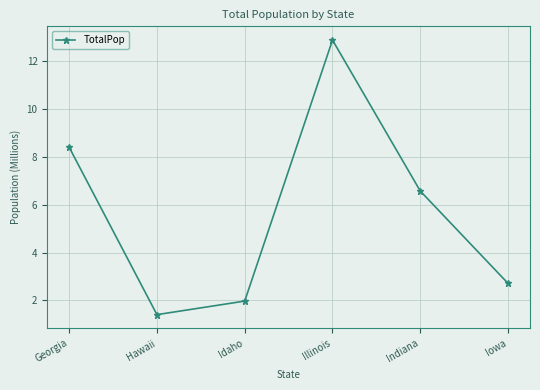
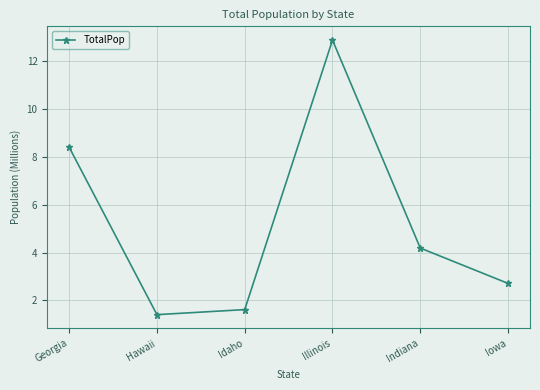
Idaho: 2.0 -> 1.6
Indiana: 6.6 -> 4.2
